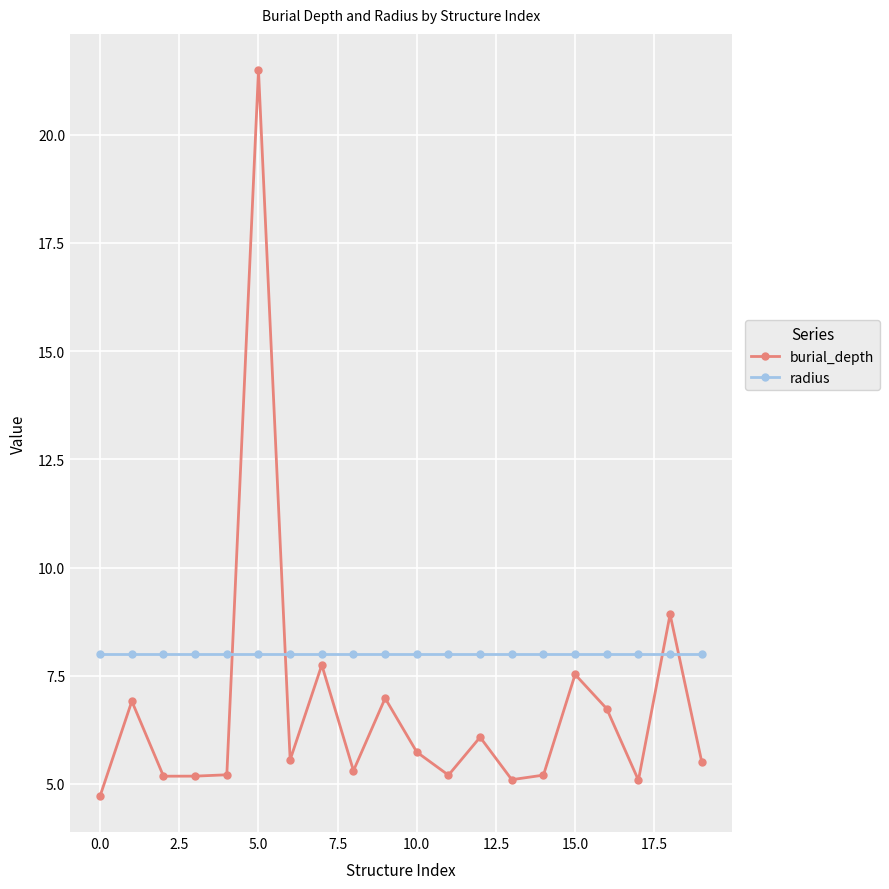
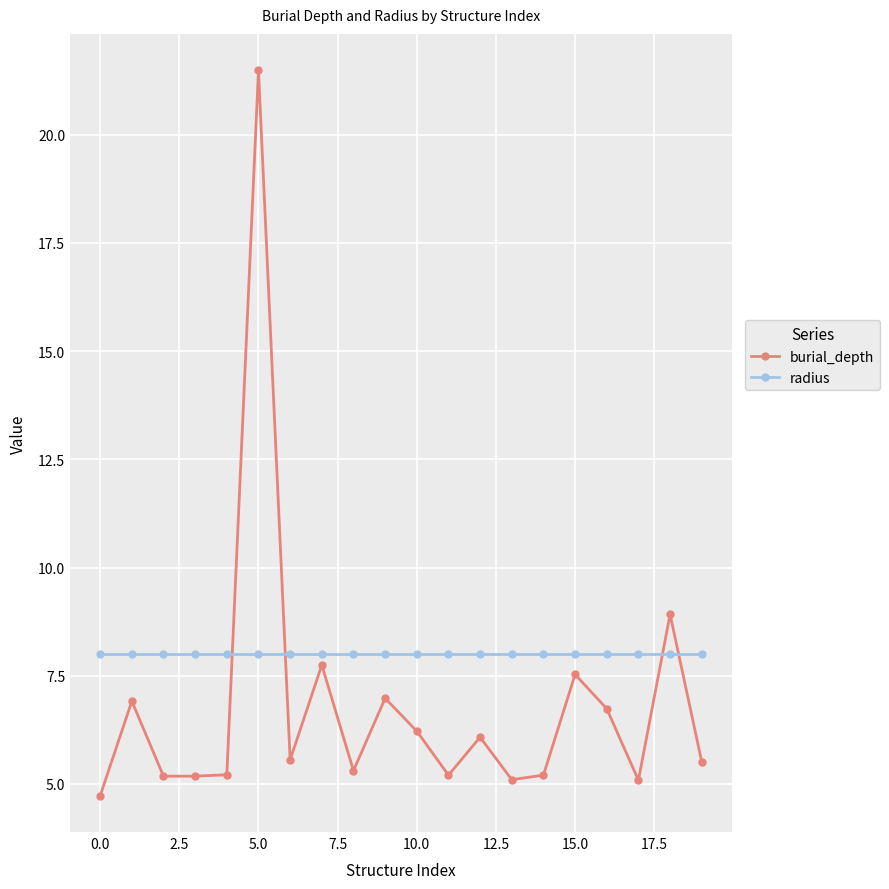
burial_depth, 10.0: 5.7 -> 6.2
